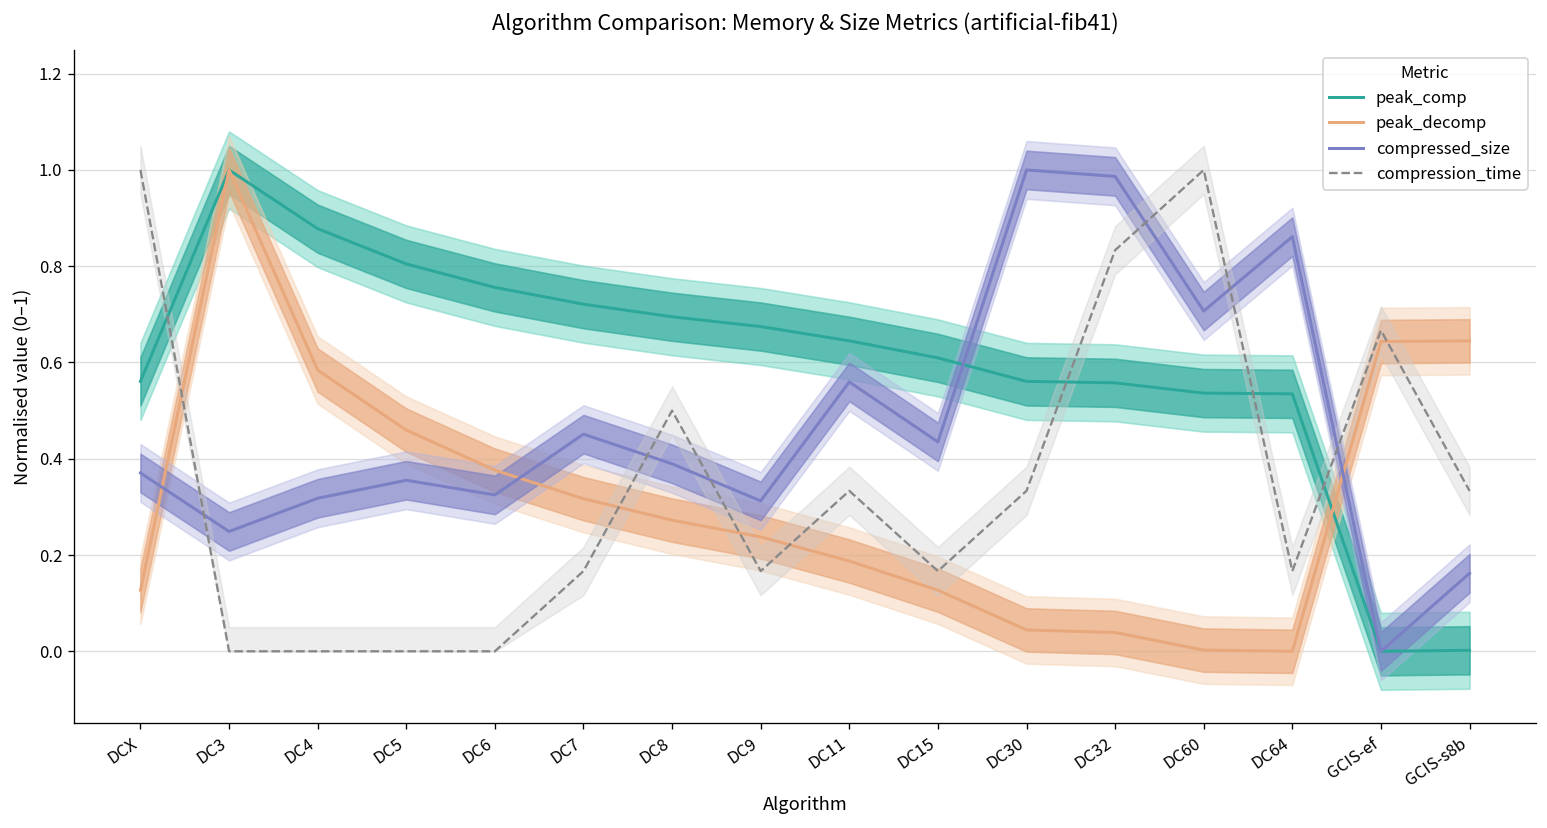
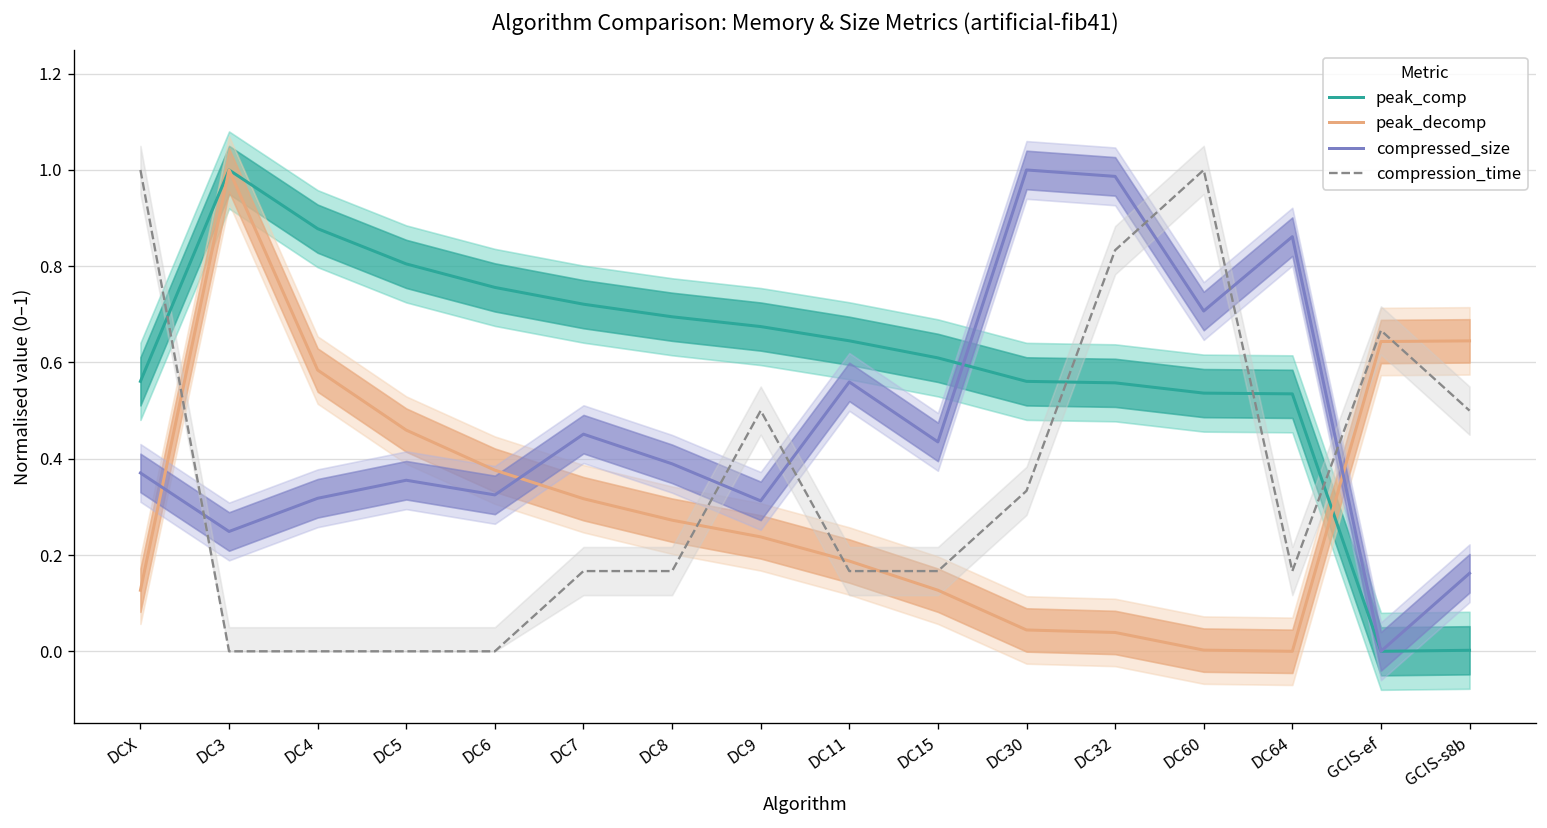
compression_time, DC8: 0.50 -> 0.17
compression_time, DC9: 0.17 -> 0.50
compression_time, DC11: 0.33 -> 0.17
compression_time, GCIS-s8b: 0.33 -> 0.50
